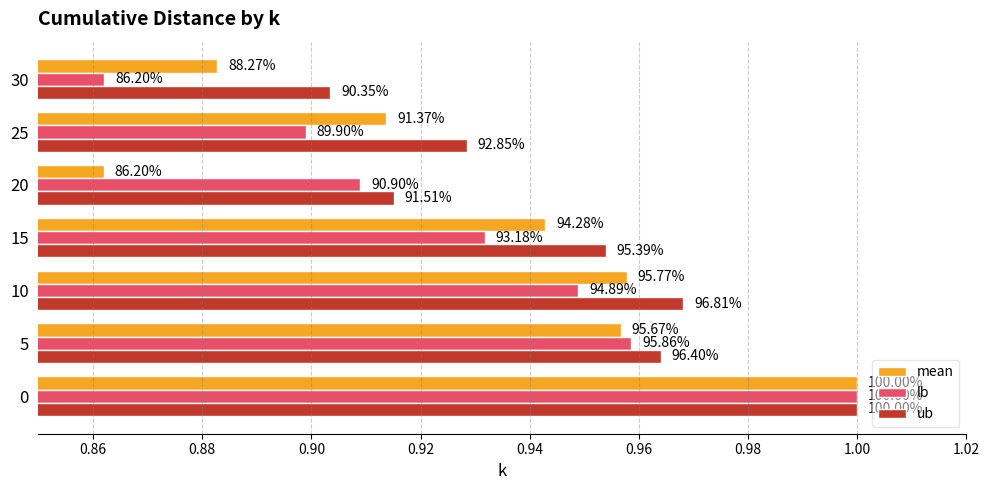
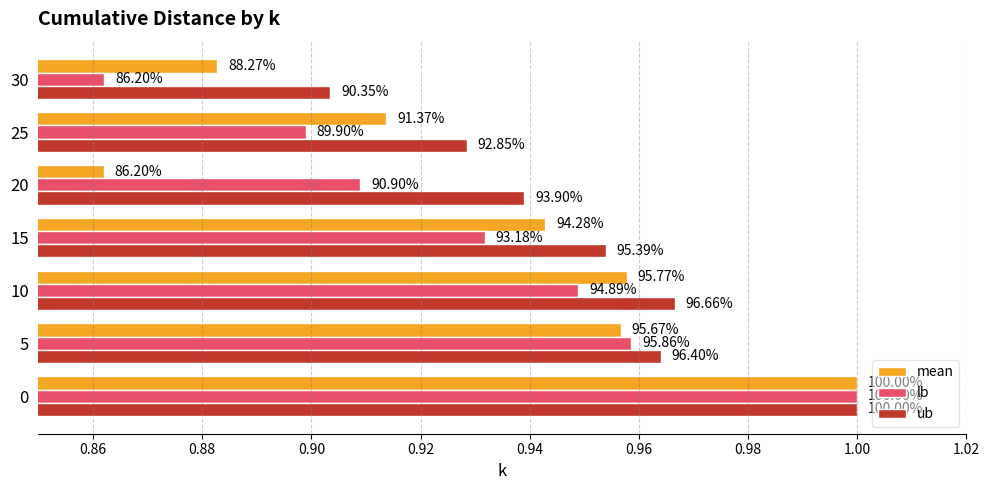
ub, 20: 91.51% -> 93.90%
ub, 10: 96.81% -> 96.66%
